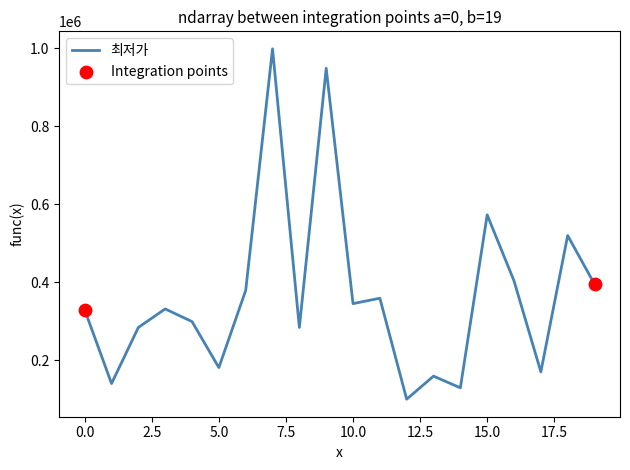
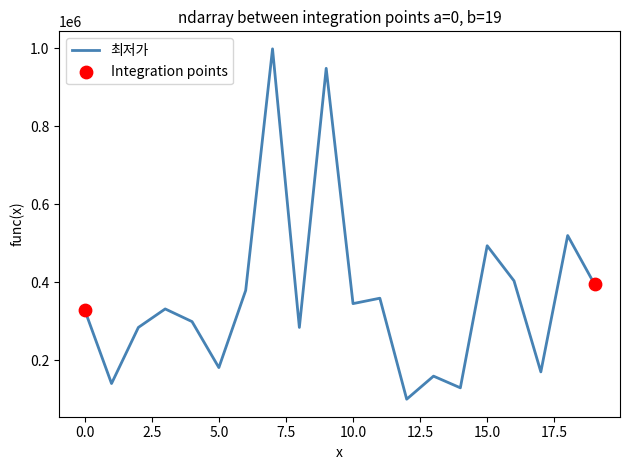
최저가, 15.0: 570000 -> 490000
